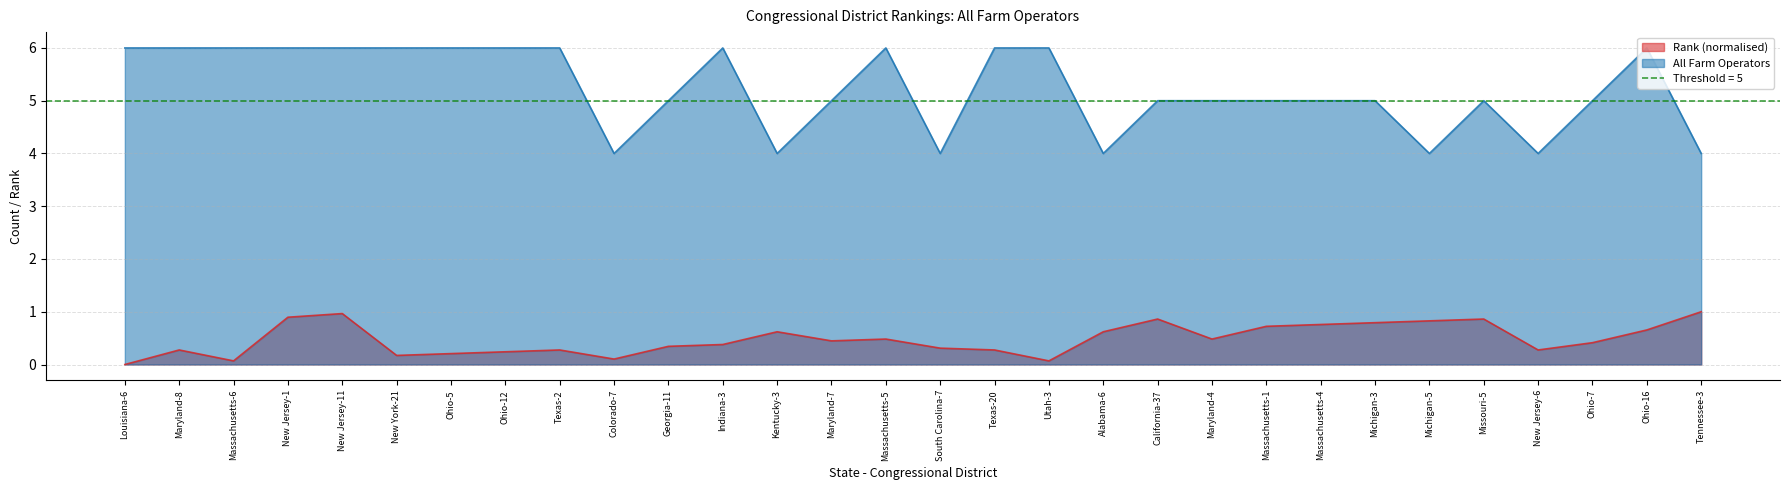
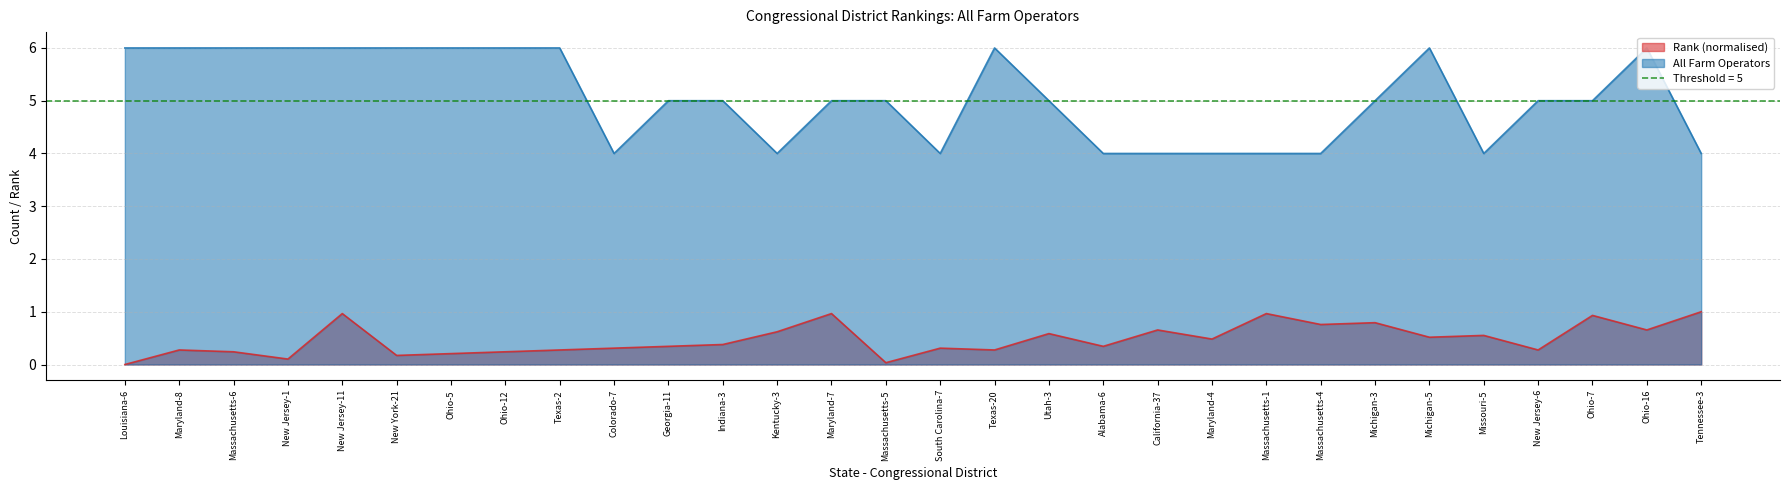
Rank (normalised), Massachusetts-6: 0.1 -> 0.2
Rank (normalised), New Jersey-1: 0.9 -> 0.1
Rank (normalised), Colorado-7: 0.1 -> 0.3
All Farm Operators, Indiana-3: 6 -> 5
Rank (normalised), Maryland-7: 0.4 -> 1.0
Rank (normalised), Massachusetts-5: 0.5 -> 0.0
All Farm Operators, Massachusetts-5: 6 -> 5
Rank (normalised), Utah-3: 0.1 -> 0.6
All Farm Operators, Utah-3: 6 -> 5
Rank (normalised), Alabama-6: 0.6 -> 0.3
Rank (normalised), California-37: 0.9 -> 0.7
All Farm Operators, California-37: 5 -> 4
All Farm Operators, Maryland-4: 5 -> 4
Rank (normalised), Massachusetts-1: 0.7 -> 1.0
All Farm Operators, Massachusetts-1: 5 -> 4
All Farm Operators, Massachusetts-4: 5 -> 4
Rank (normalised), Michigan-5: 0.8 -> 0.5
All Farm Operators, Michigan-5: 4 -> 6
Rank (normalised), Missouri-5: 0.9 -> 0.6
All Farm Operators, Missouri-5: 5 -> 4
All Farm Operators, New Jersey-6: 4 -> 5
Rank (normalised), Ohio-7: 0.4 -> 0.9
